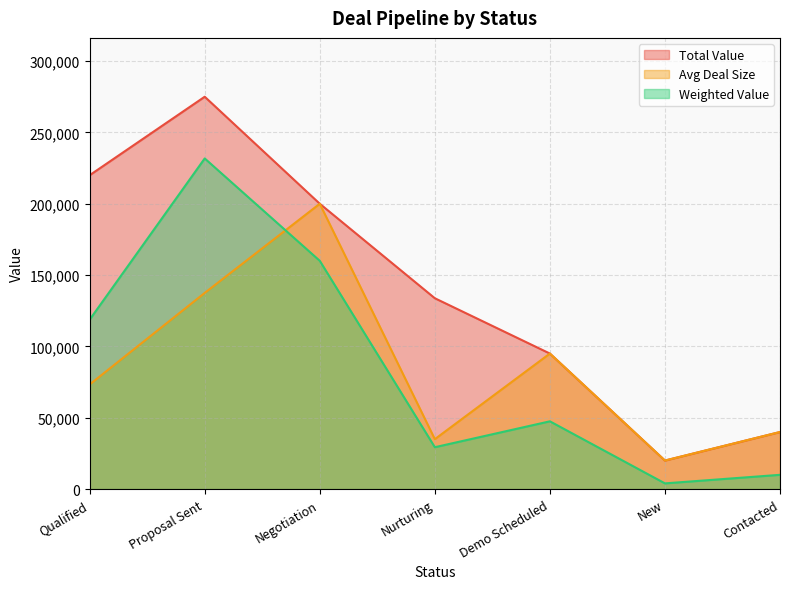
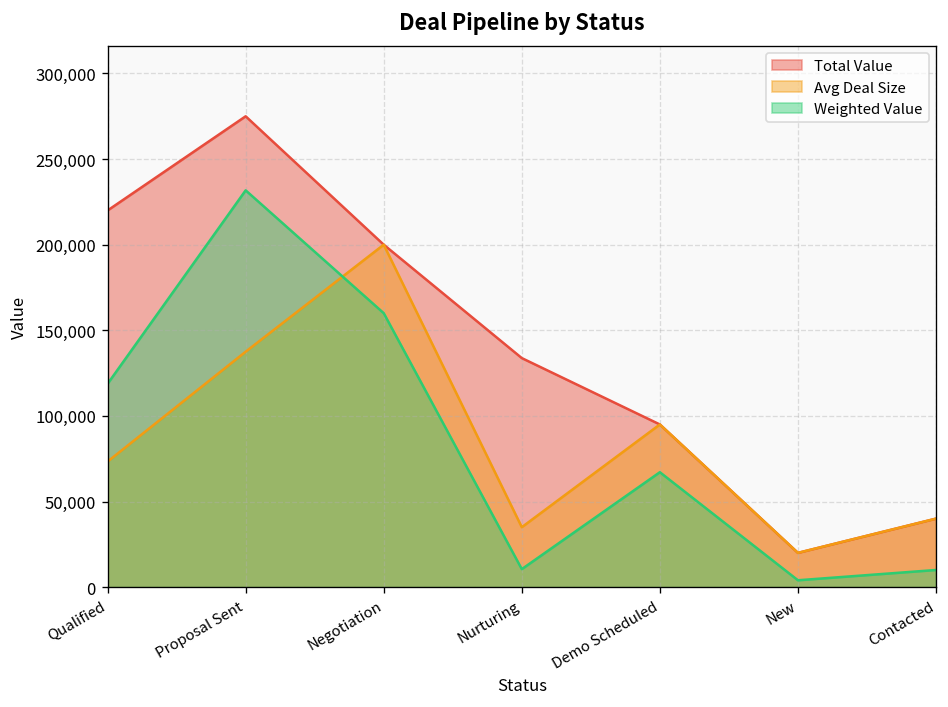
Weighted Value, Nurturing: 29,000 -> 11,000
Weighted Value, Demo Scheduled: 48,000 -> 67,000
